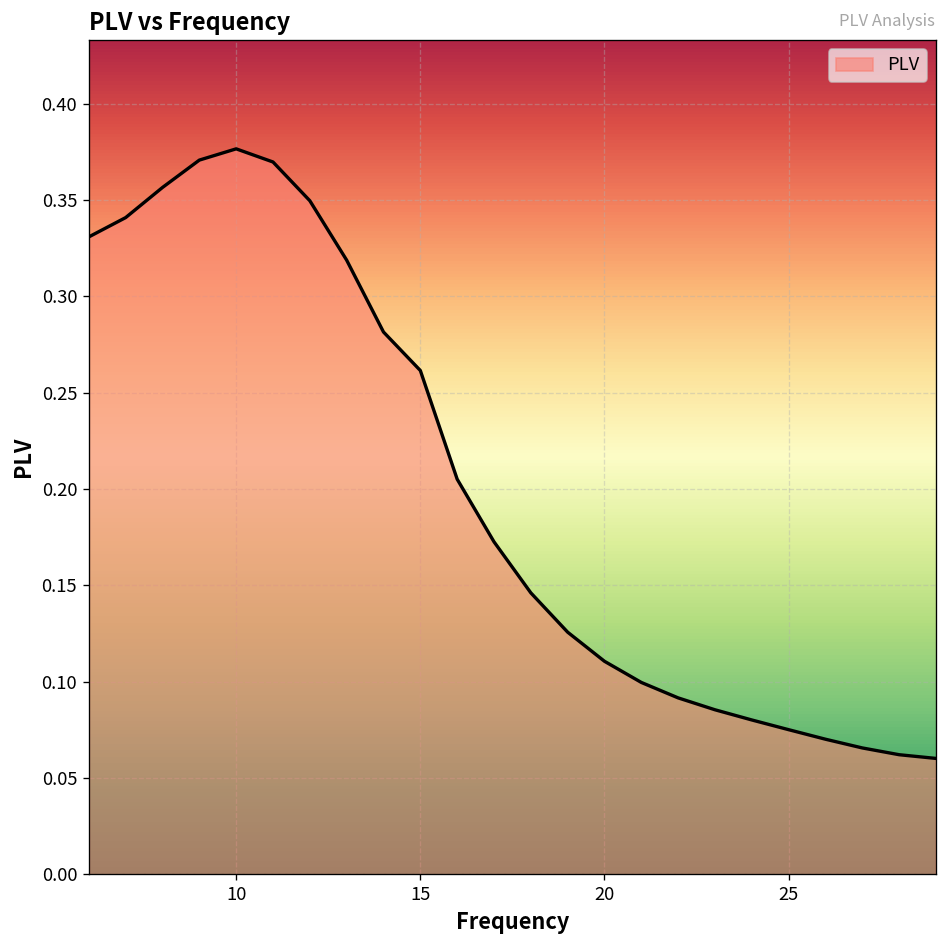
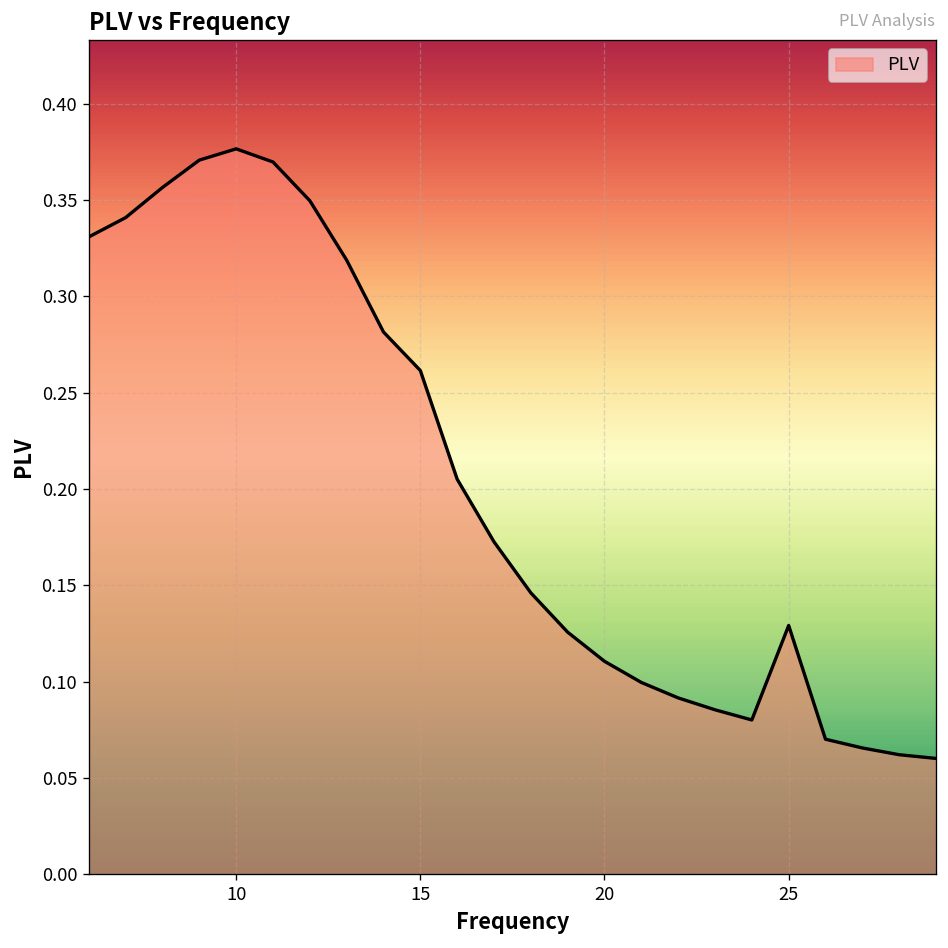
25: 0.075 -> 0.129
